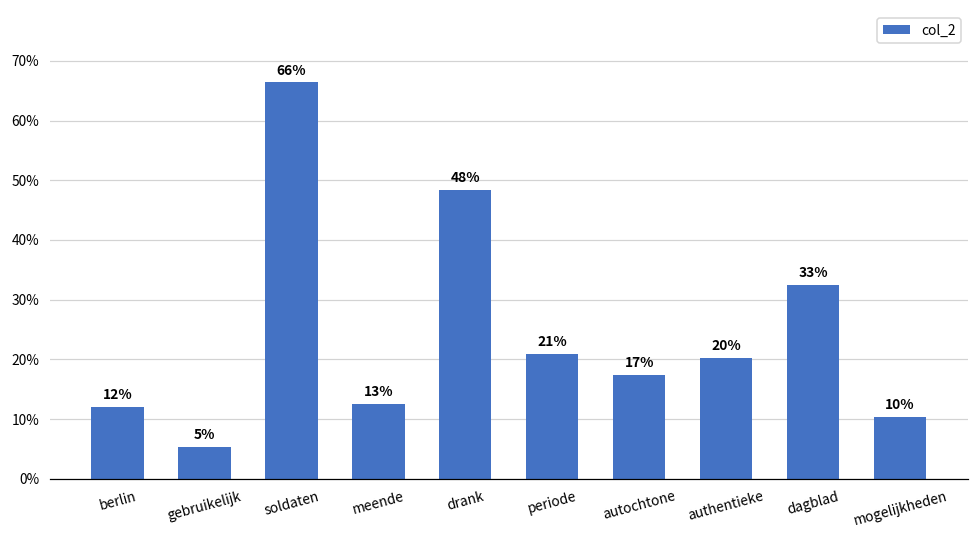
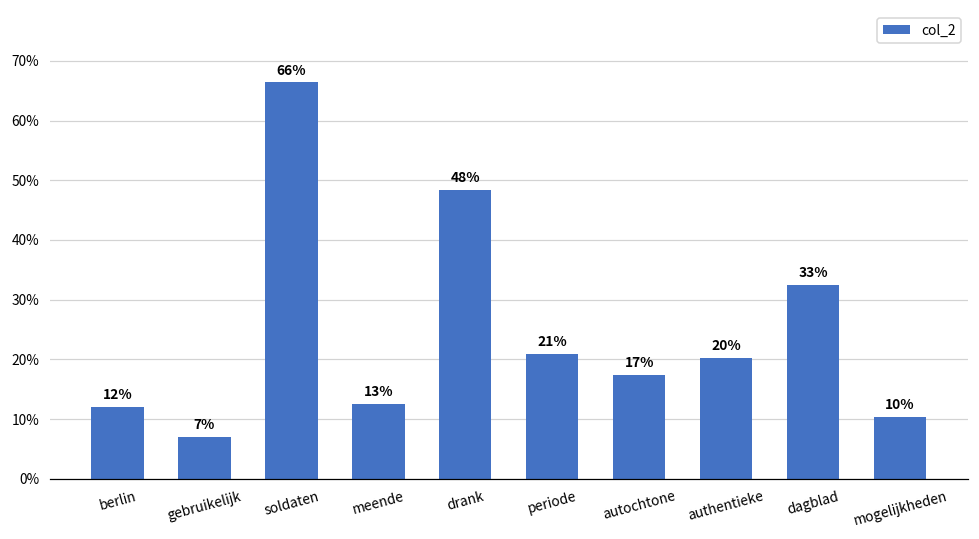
gebruikelijk: 5% -> 7%
